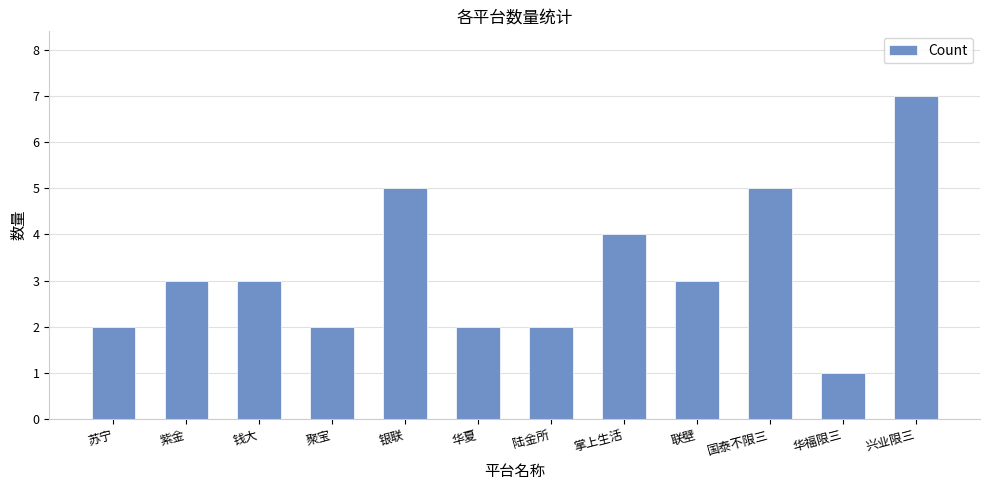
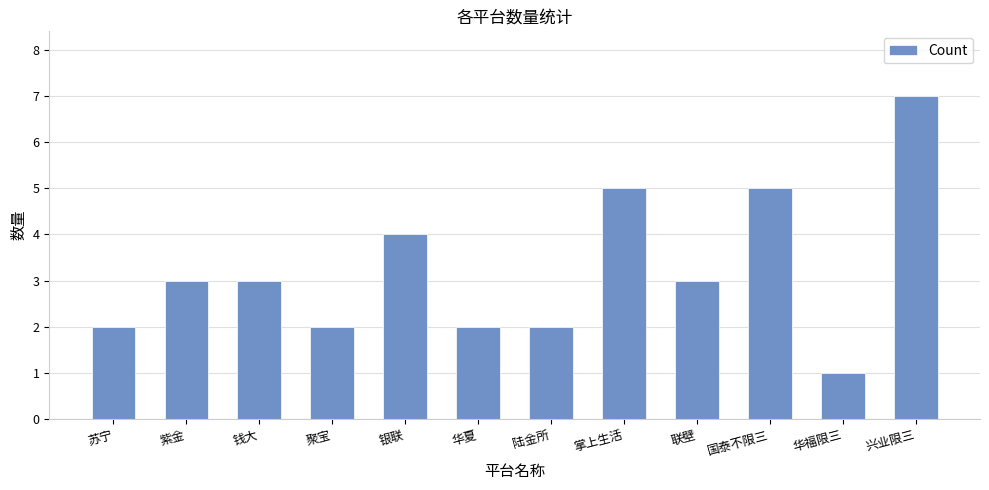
银联: 5 -> 4
掌上生活: 4 -> 5
